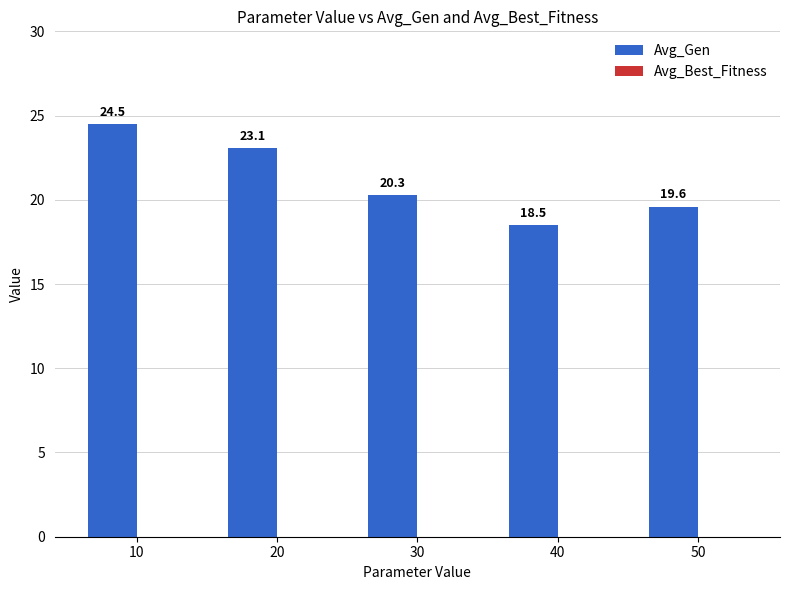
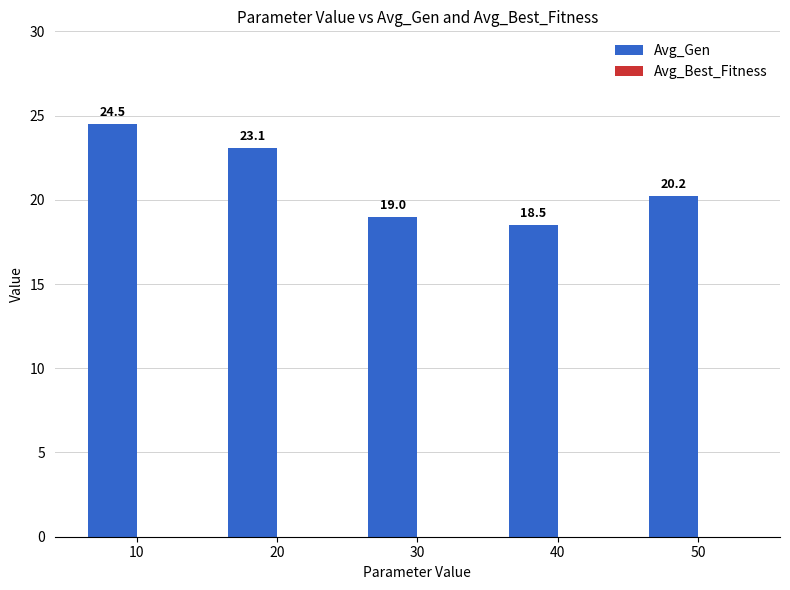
Avg_Gen, 30: 20.3 -> 19.0
Avg_Gen, 50: 19.6 -> 20.2
